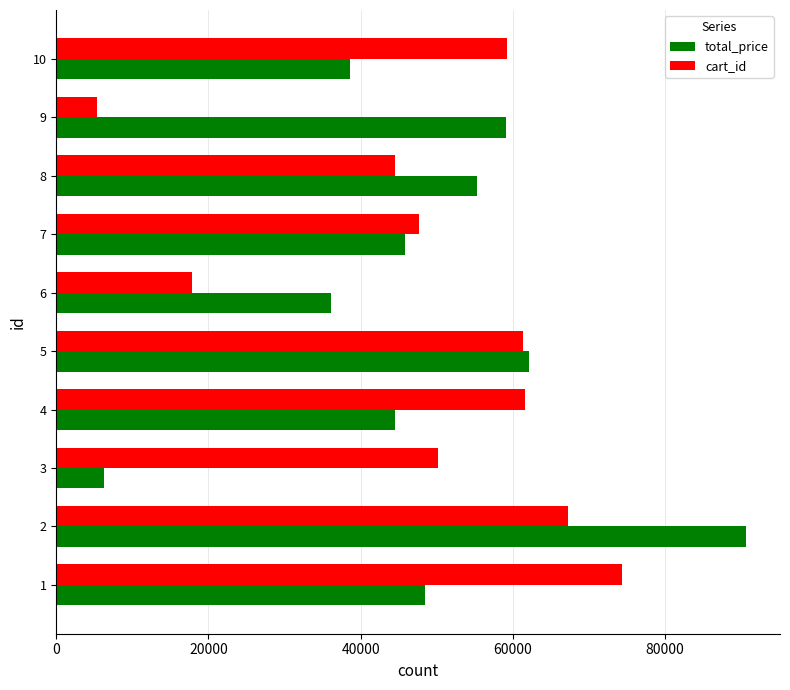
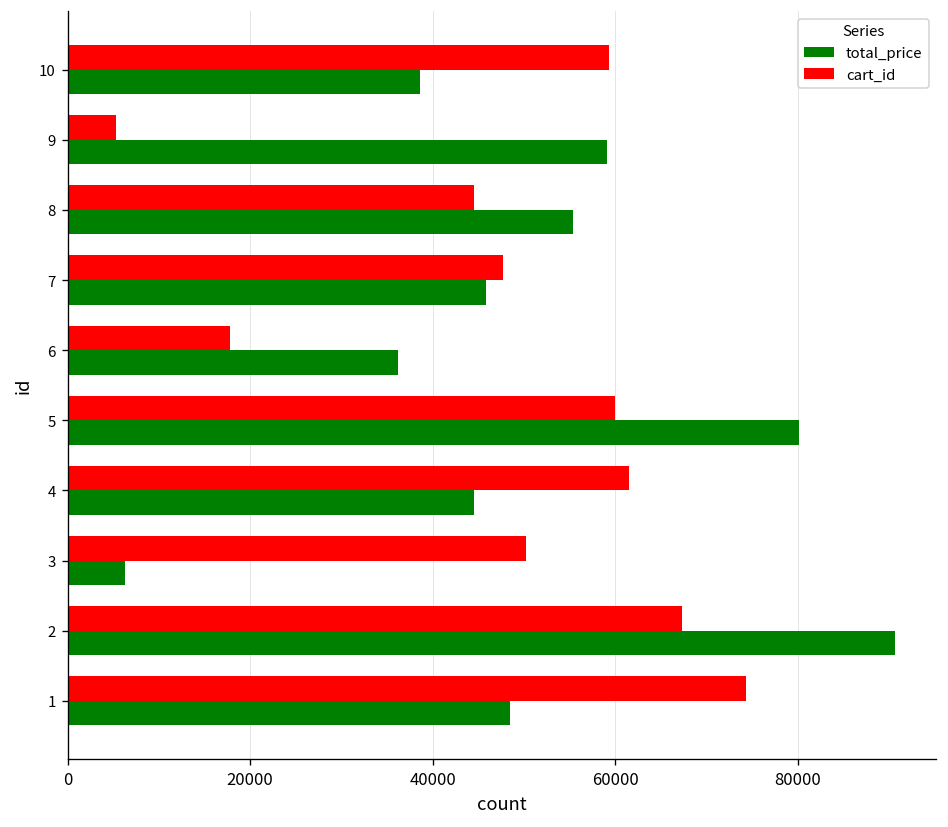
cart_id, 5: 61000 -> 60000
total_price, 5: 62000 -> 80000
